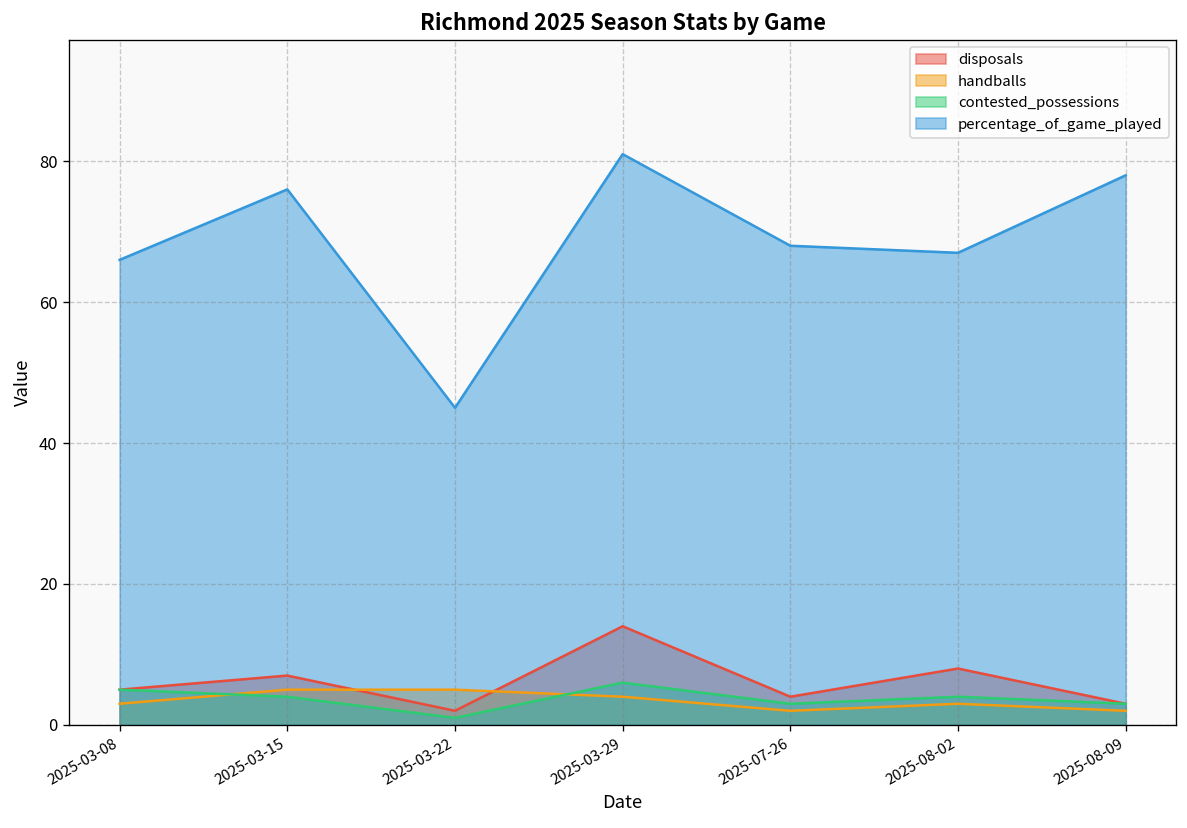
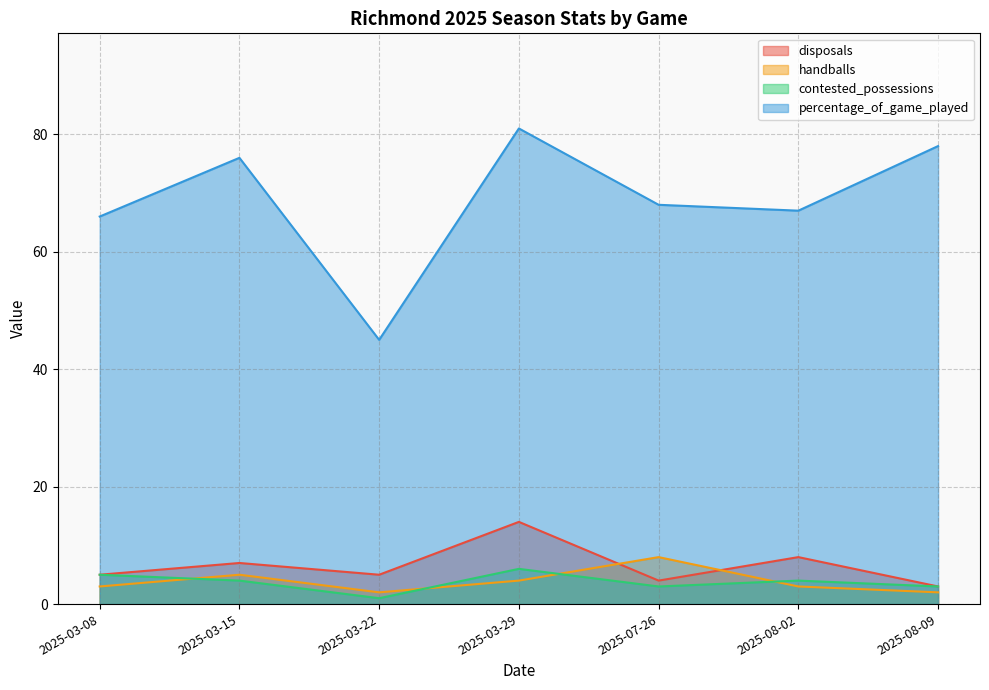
disposals, 2025-03-22: 2 -> 5
handballs, 2025-03-22: 5 -> 2
handballs, 2025-07-26: 2 -> 8
